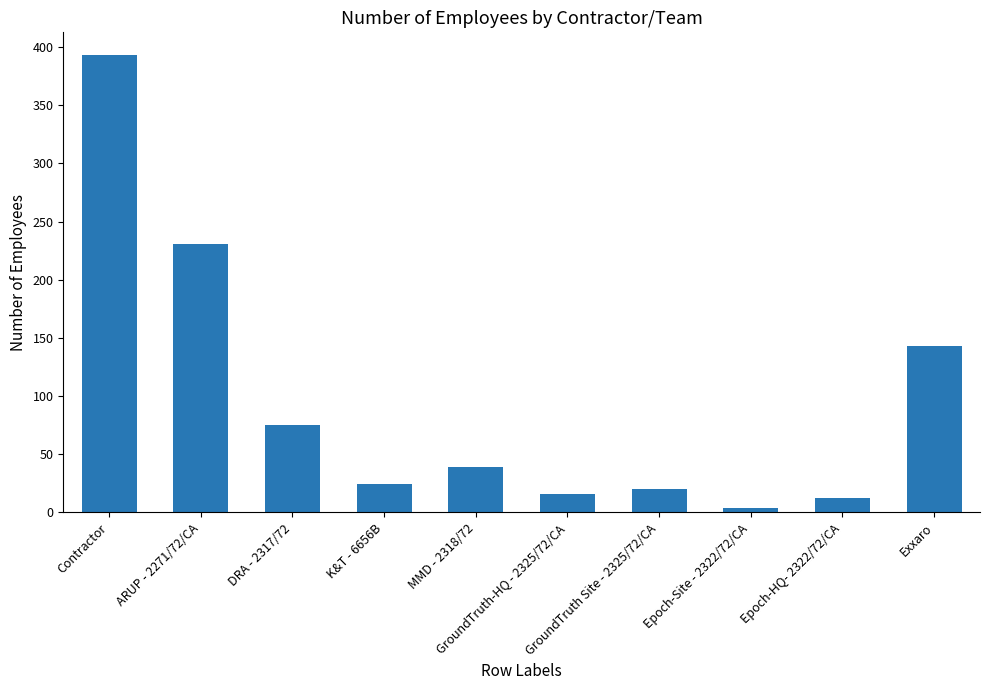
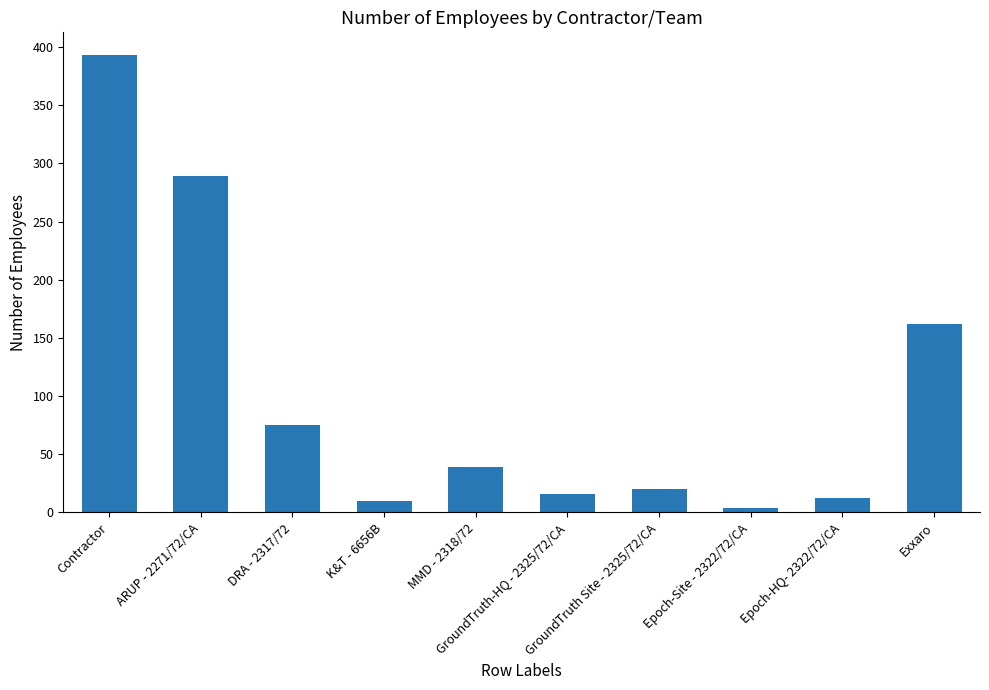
ARUP - 2271/72/CA: 231 -> 289
K&T - 6656B: 24 -> 10
Exxaro: 143 -> 162
